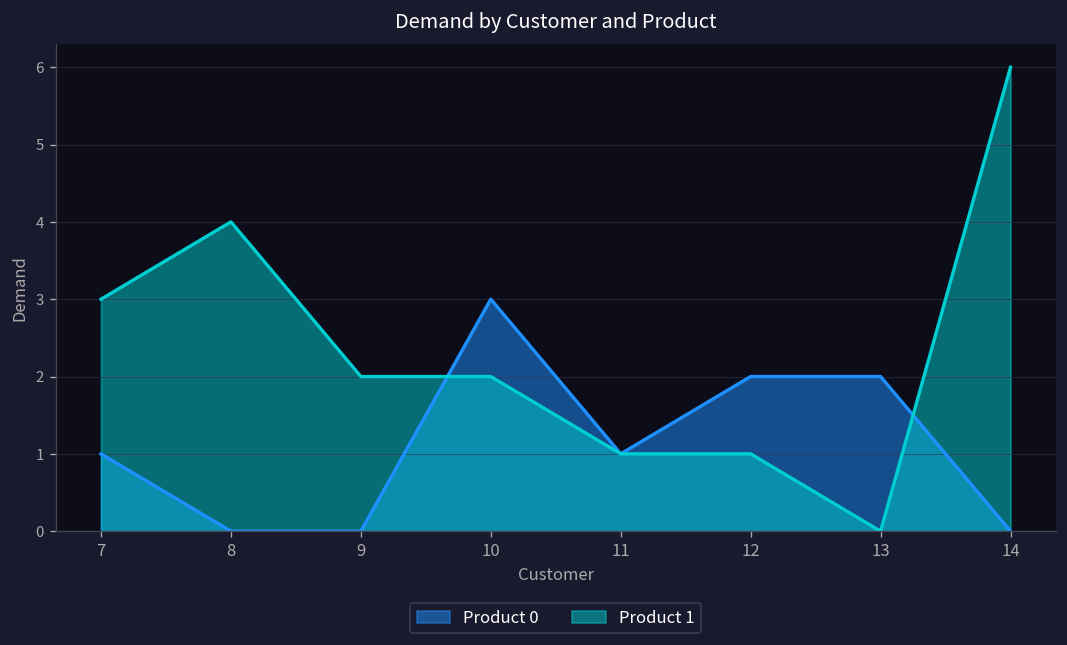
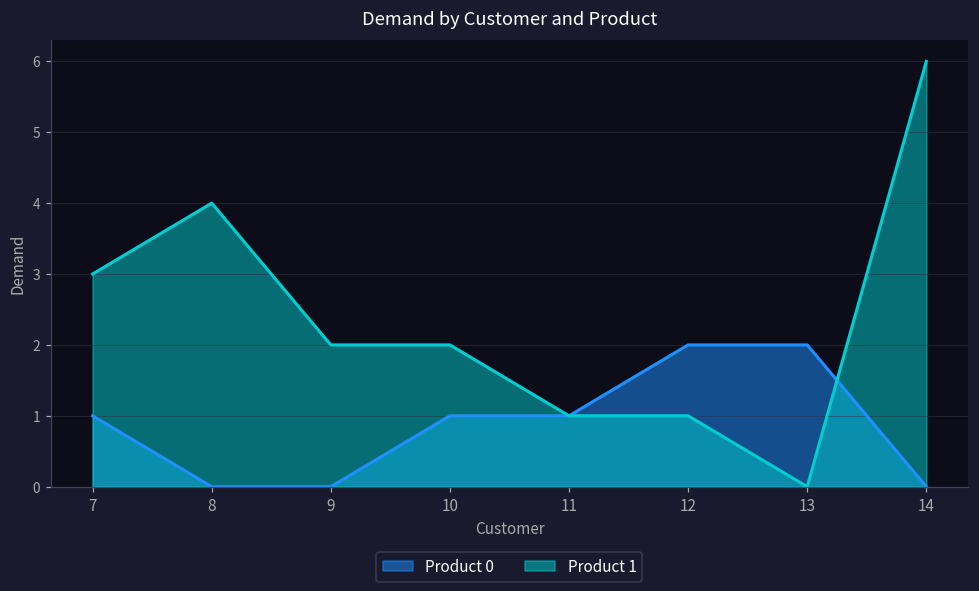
Product 0, 10: 3 -> 1
